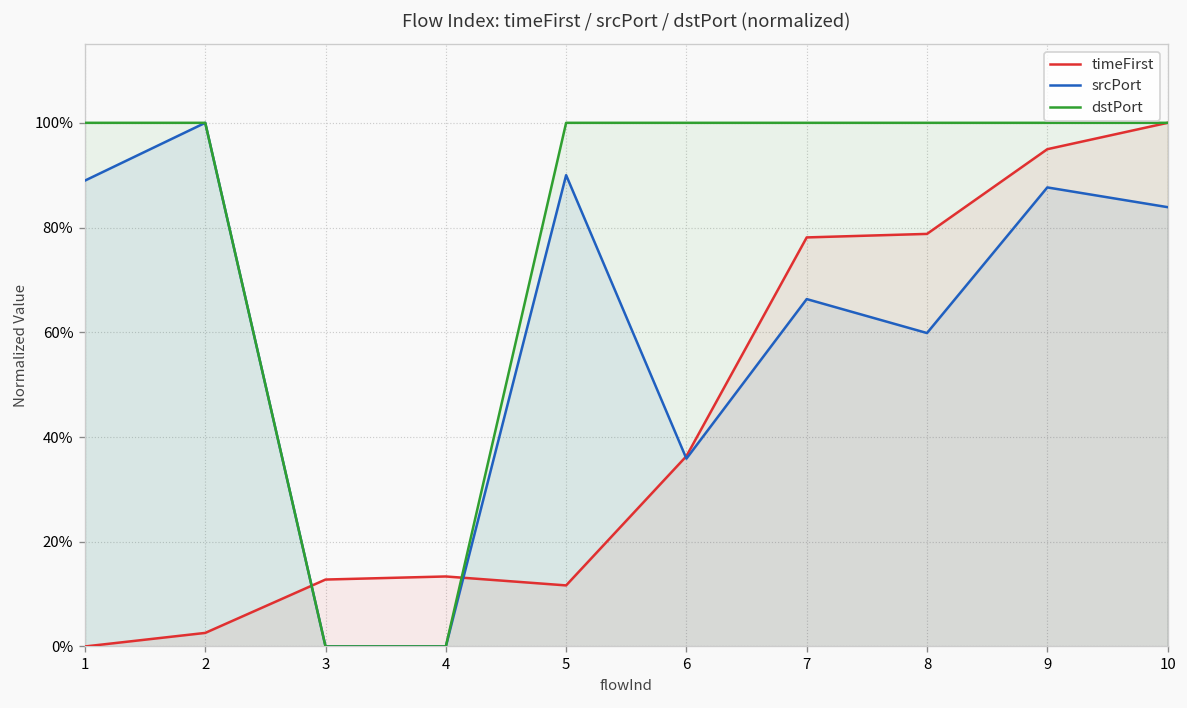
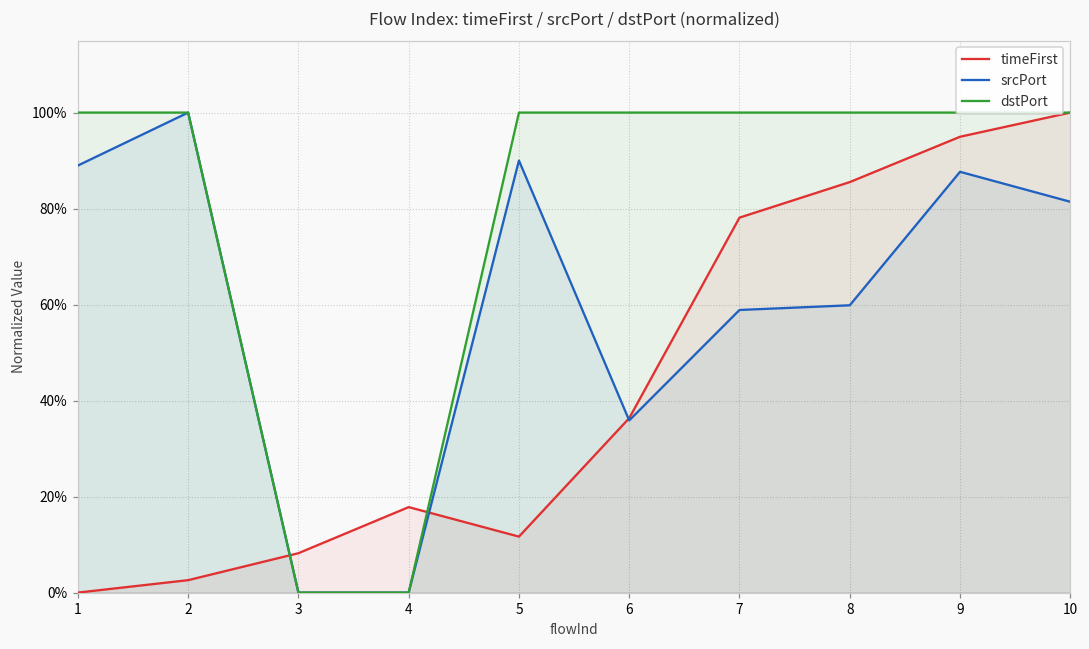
timeFirst, 3: 13% -> 8%
timeFirst, 4: 13% -> 18%
srcPort, 7: 66% -> 59%
timeFirst, 8: 79% -> 86%
srcPort, 10: 84% -> 81%
